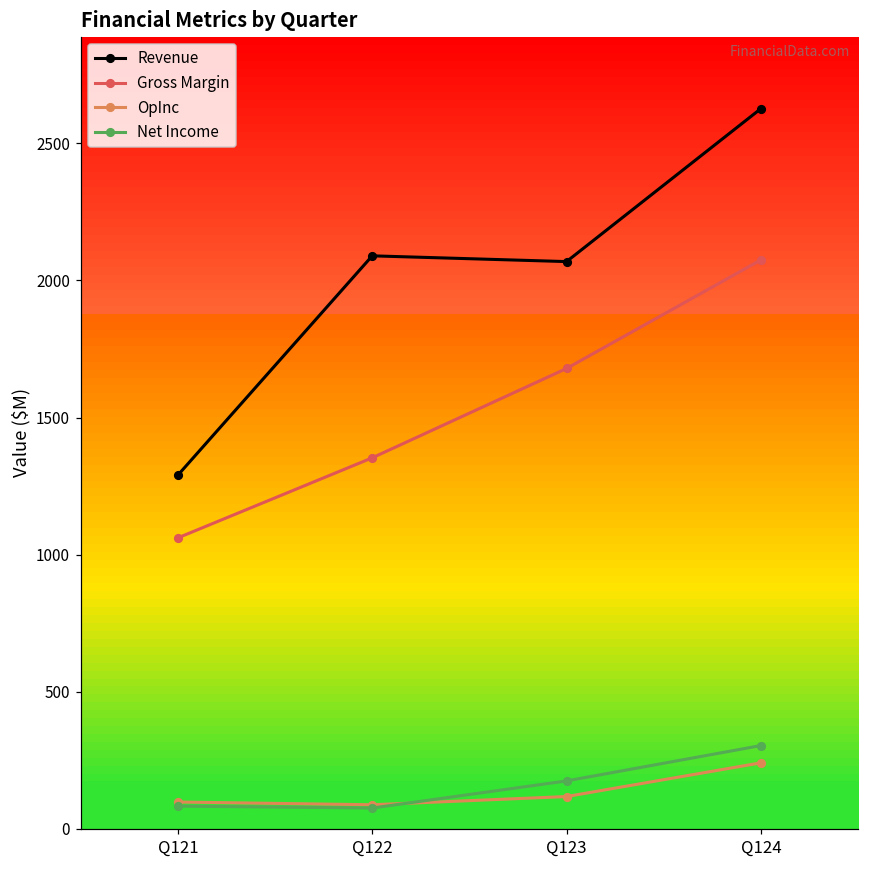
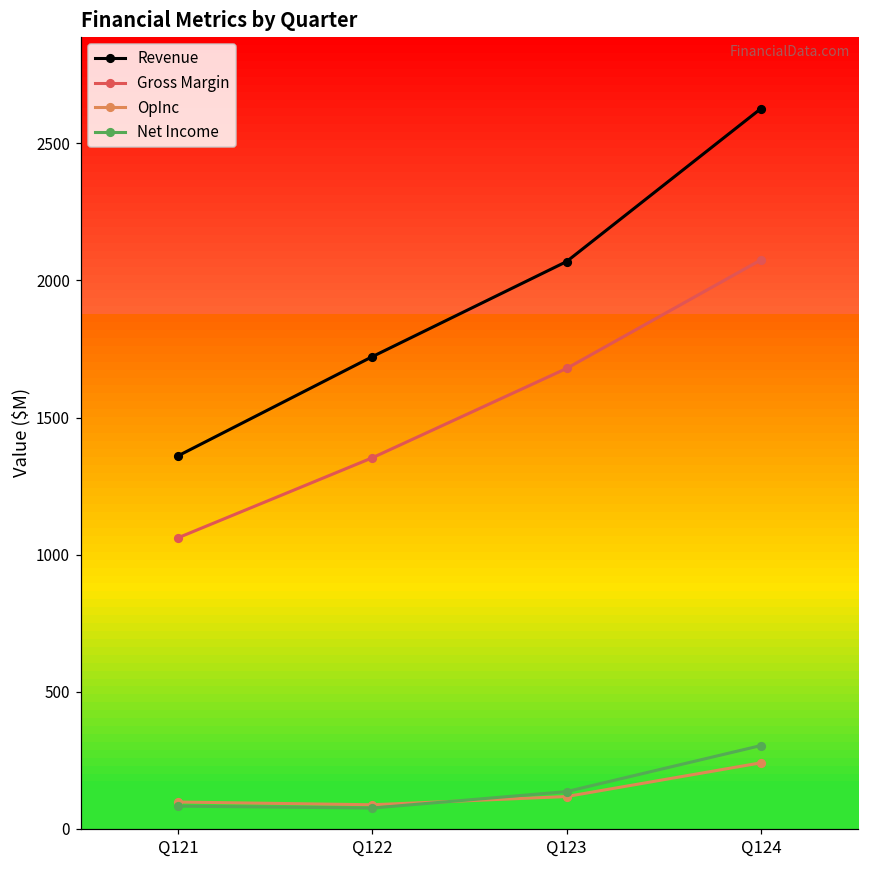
Revenue, Q121: 1290 -> 1360
Revenue, Q122: 2090 -> 1720
Net Income, Q123: 170 -> 140
